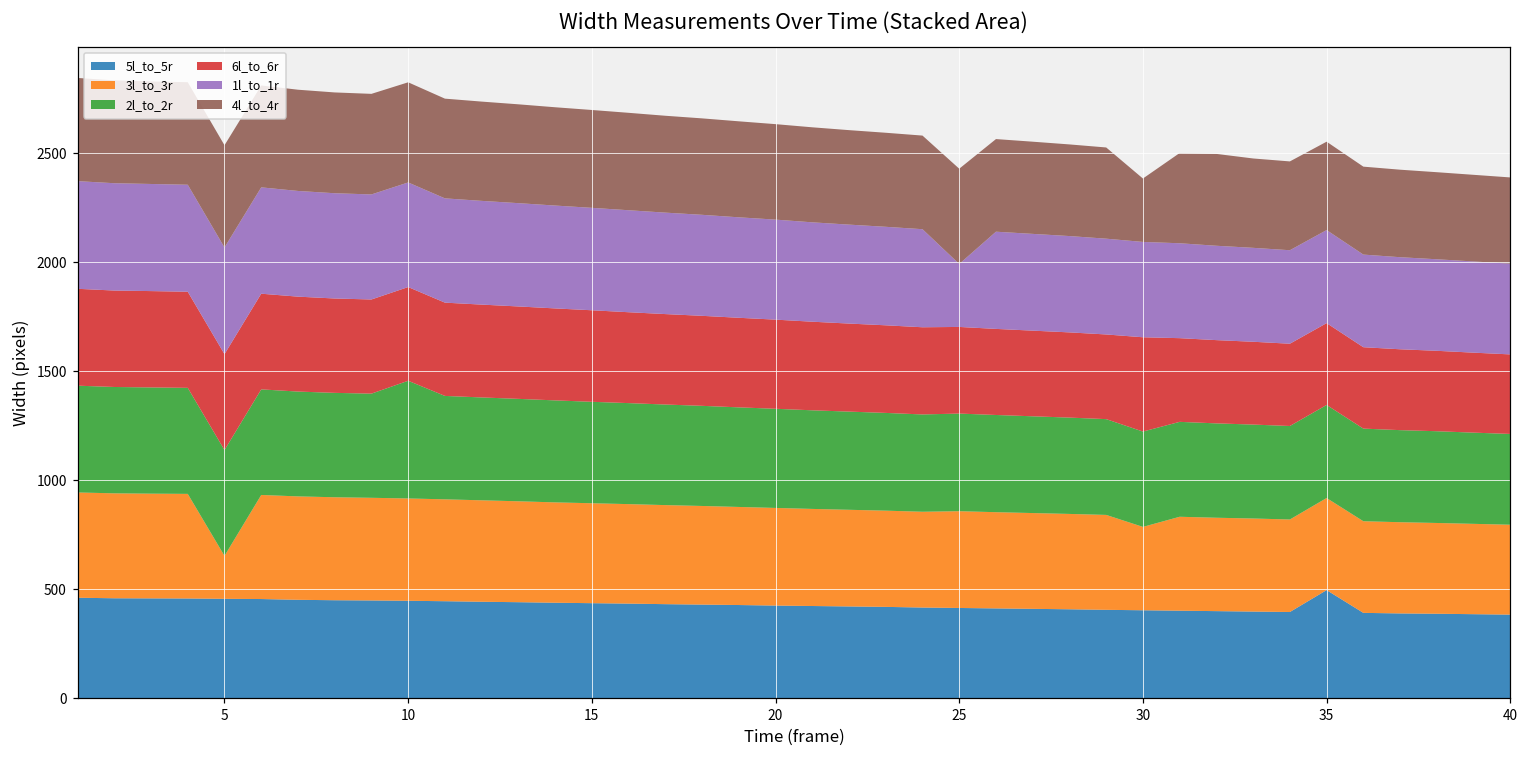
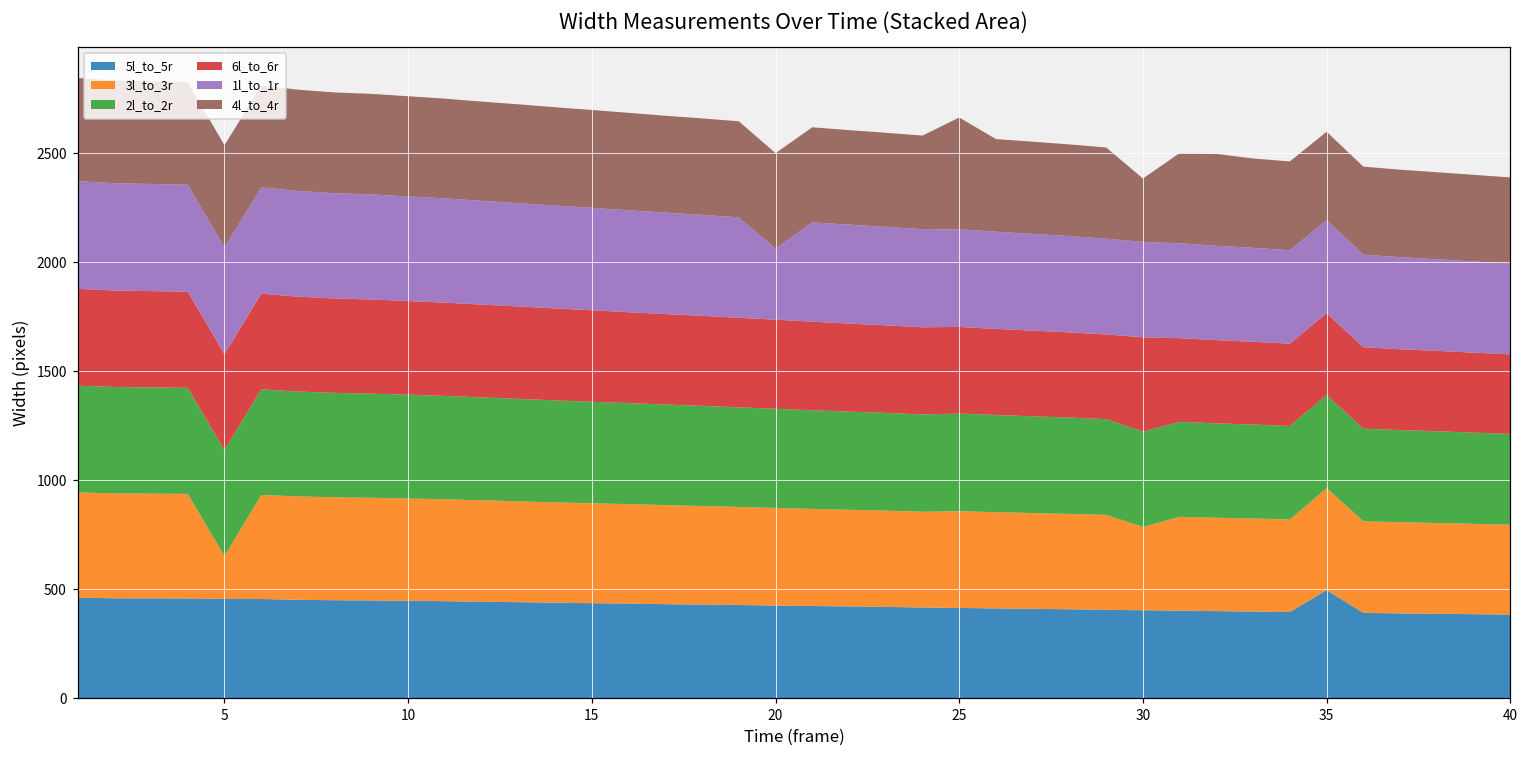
2l_to_2r, 10: 540 -> 480
1l_to_1r, 20: 460 -> 330
1l_to_1r, 25: 290 -> 450
4l_to_4r, 25: 440 -> 510
3l_to_3r, 35: 420 -> 470
